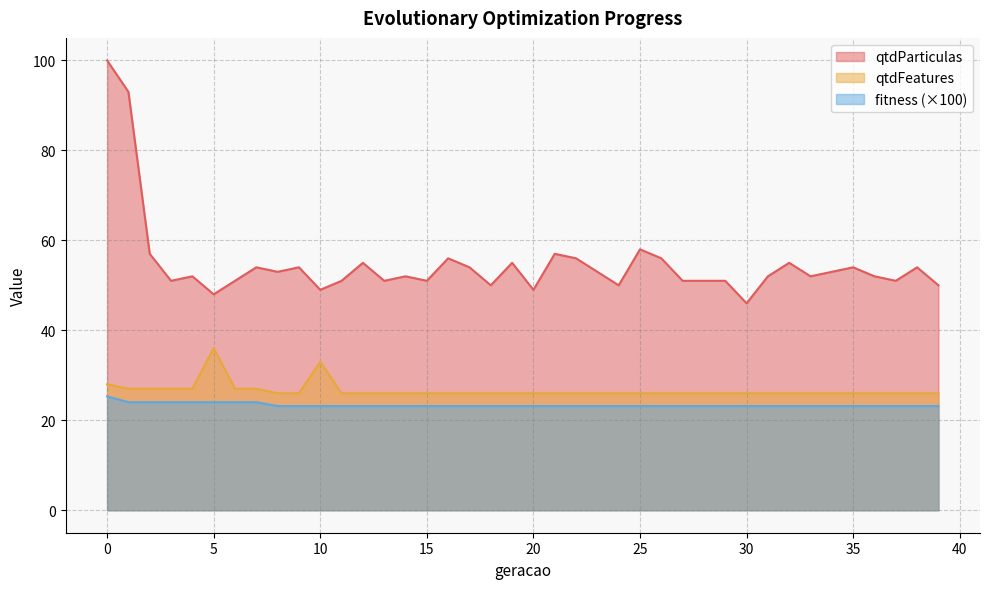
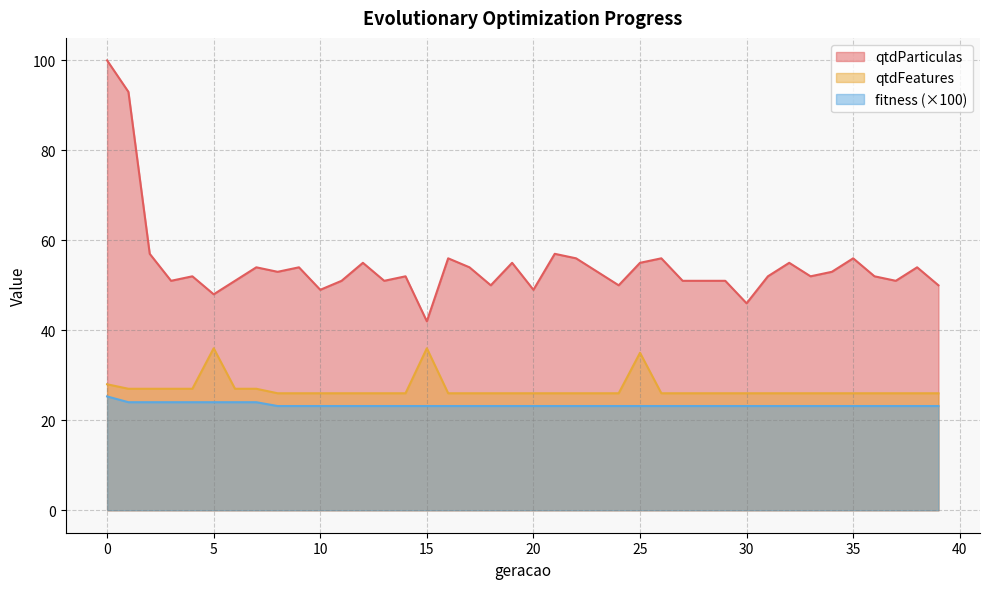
qtdFeatures, 10: 33 -> 26
qtdParticulas, 15: 51 -> 42
qtdFeatures, 15: 26 -> 36
qtdParticulas, 25: 58 -> 55
qtdFeatures, 25: 26 -> 35
qtdParticulas, 35: 54 -> 56
